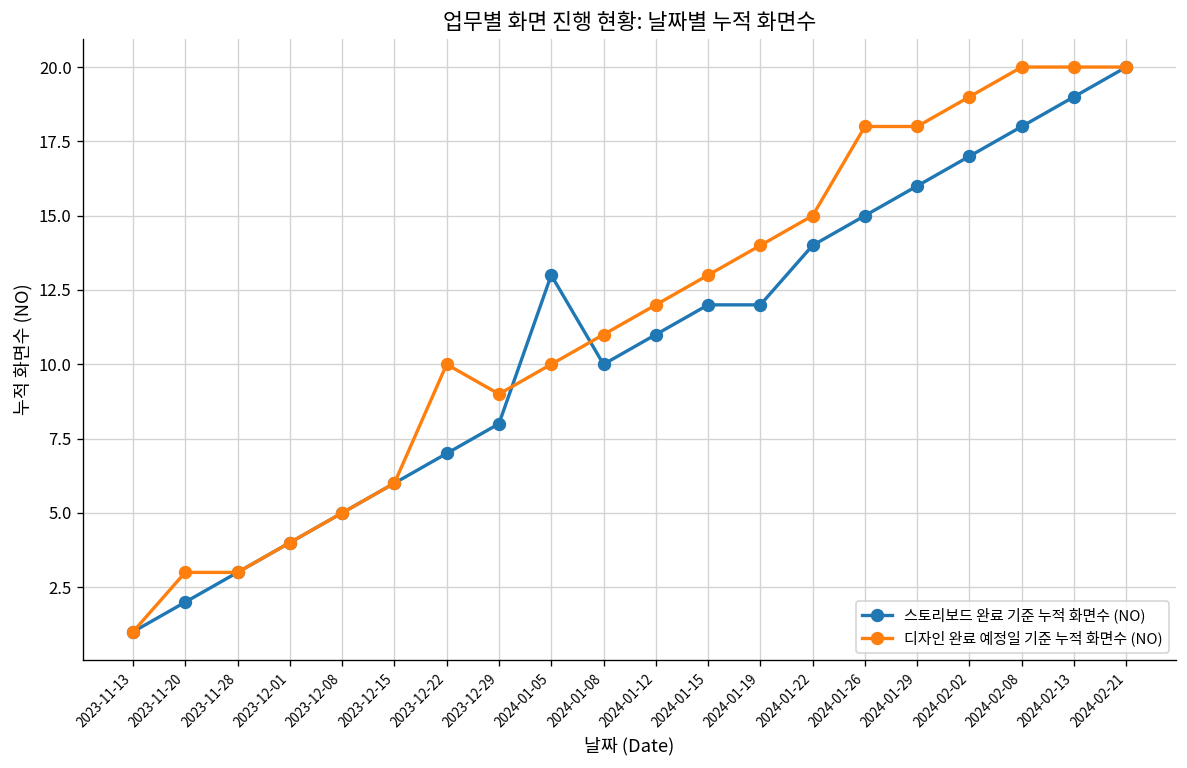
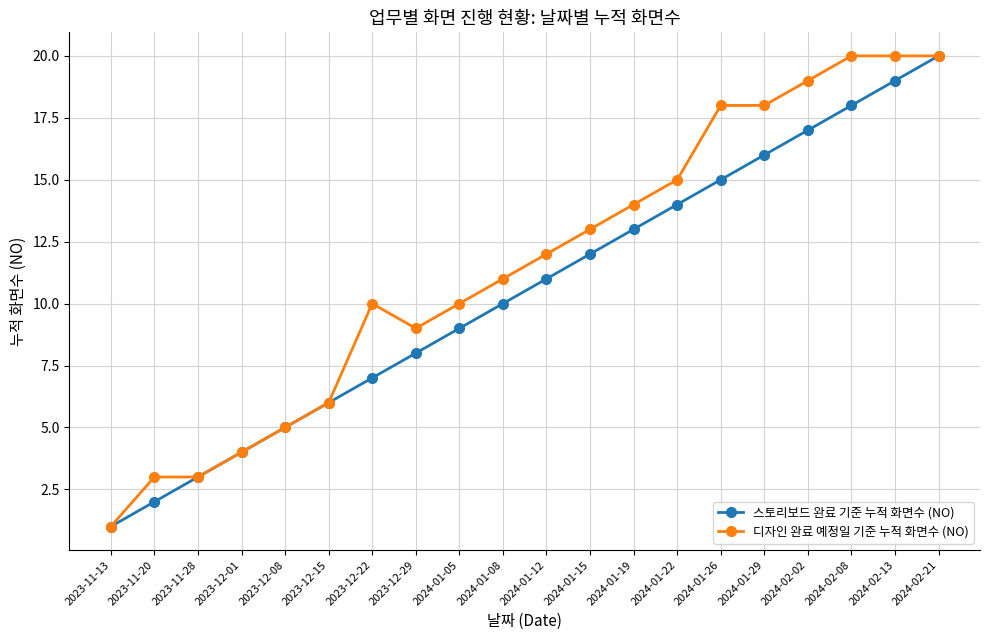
스토리보드 완료 기준 누적 화면수 (NO), 2024-01-05: 13 -> 9
스토리보드 완료 기준 누적 화면수 (NO), 2024-01-19: 12 -> 13
